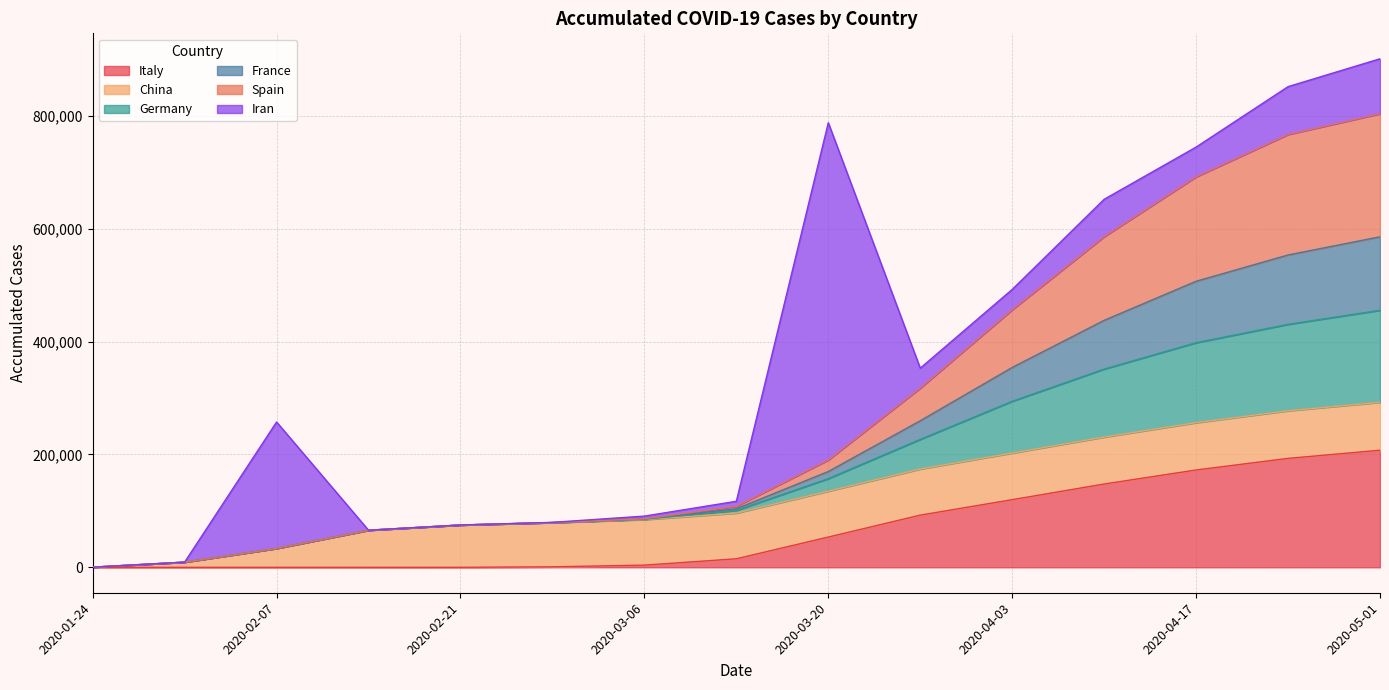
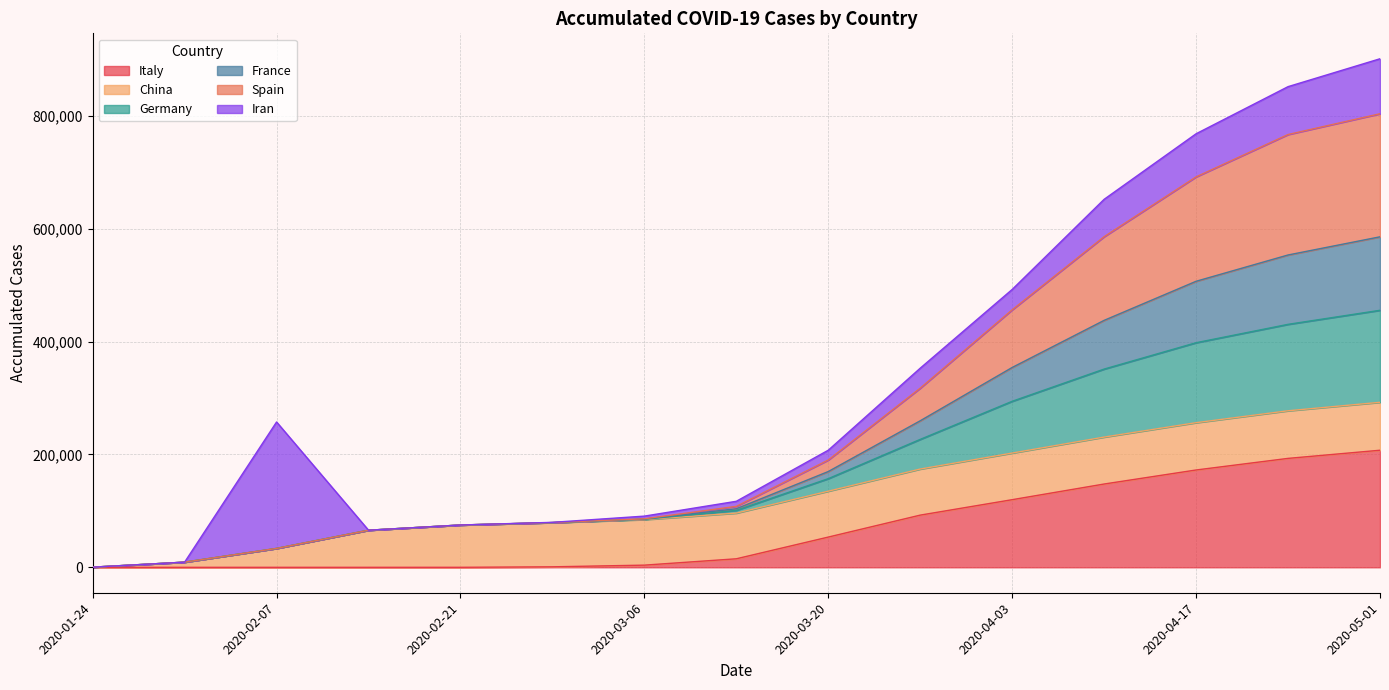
Iran, 2020-03-20: 600,000 -> 20,000
Iran, 2020-04-17: 50,000 -> 80,000
